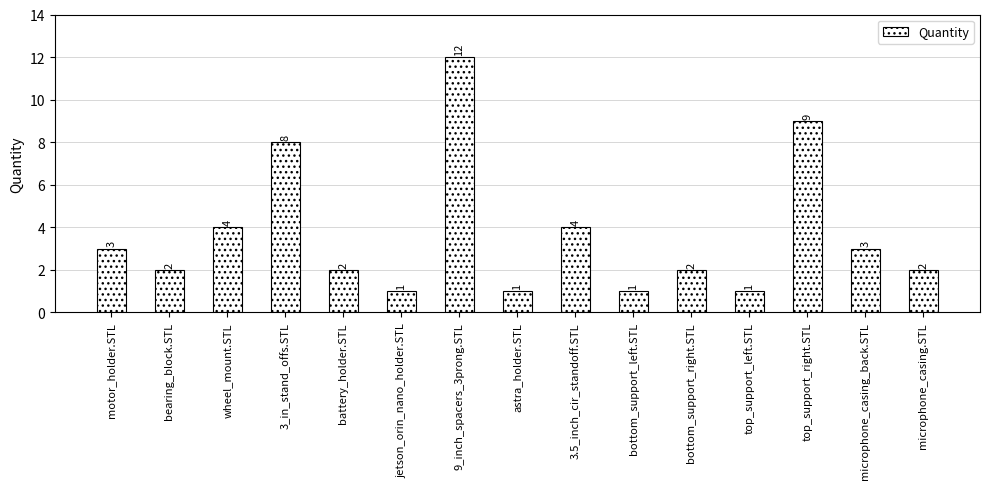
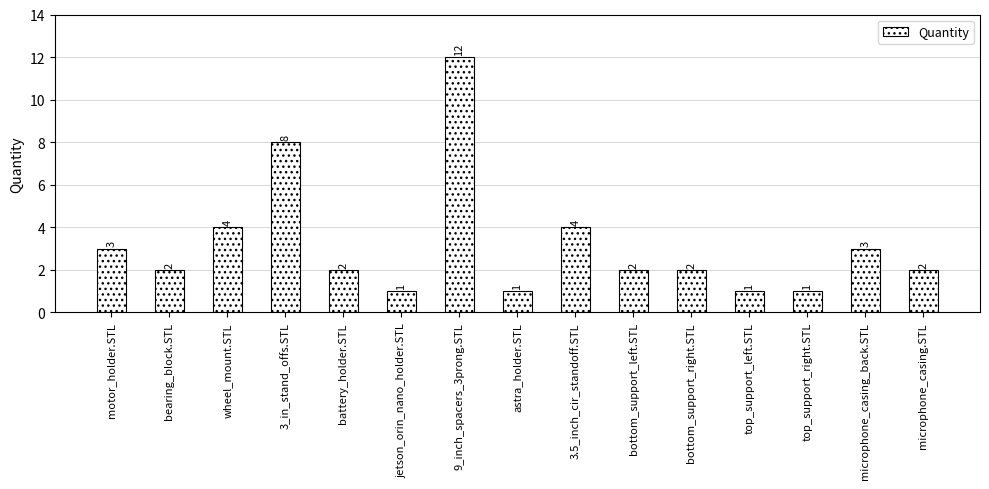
bottom_support_left.STL: 1 -> 2
top_support_right.STL: 9 -> 1
